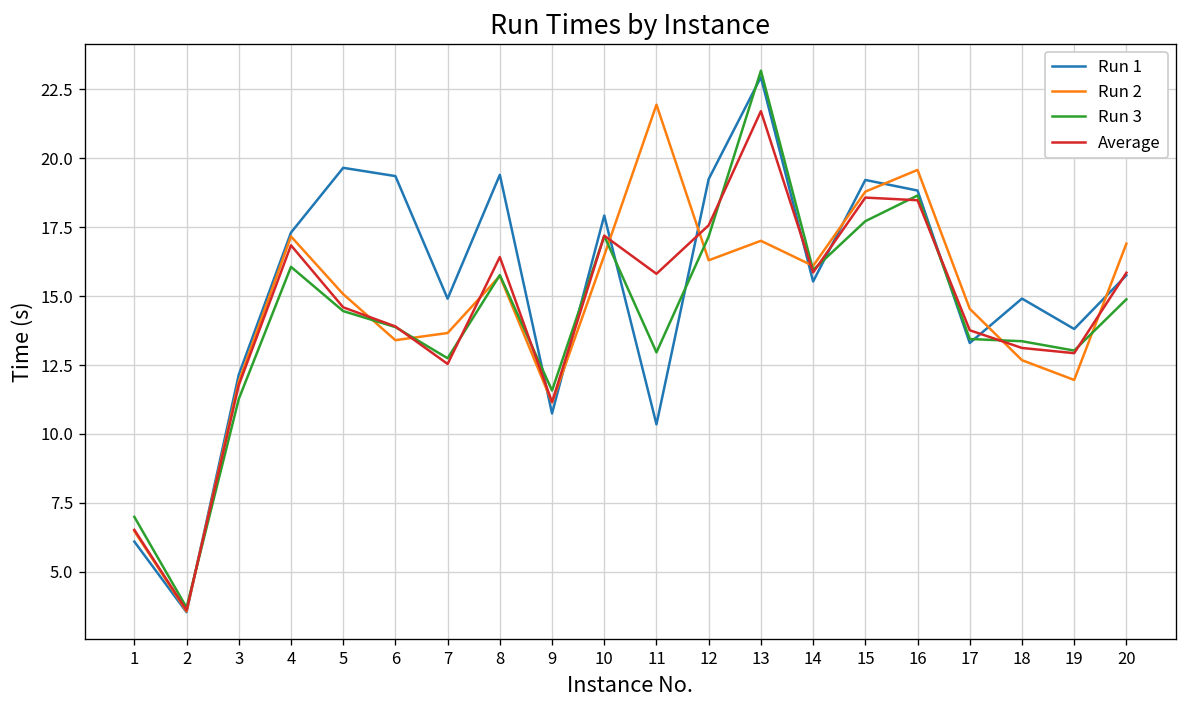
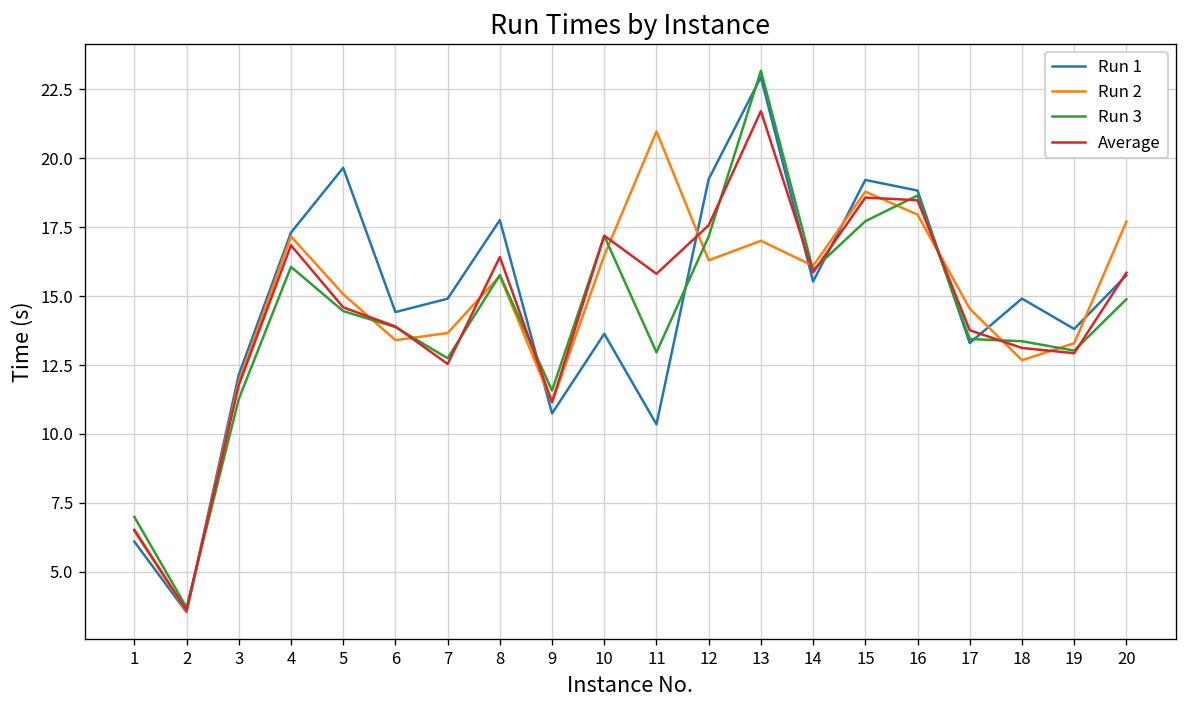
Run 1, 6: 19.4 -> 14.4
Run 1, 8: 19.4 -> 17.8
Run 1, 10: 17.9 -> 13.6
Run 2, 11: 21.9 -> 21.0
Run 2, 16: 19.6 -> 18.0
Run 2, 19: 12.0 -> 13.3
Run 2, 20: 16.9 -> 17.7
